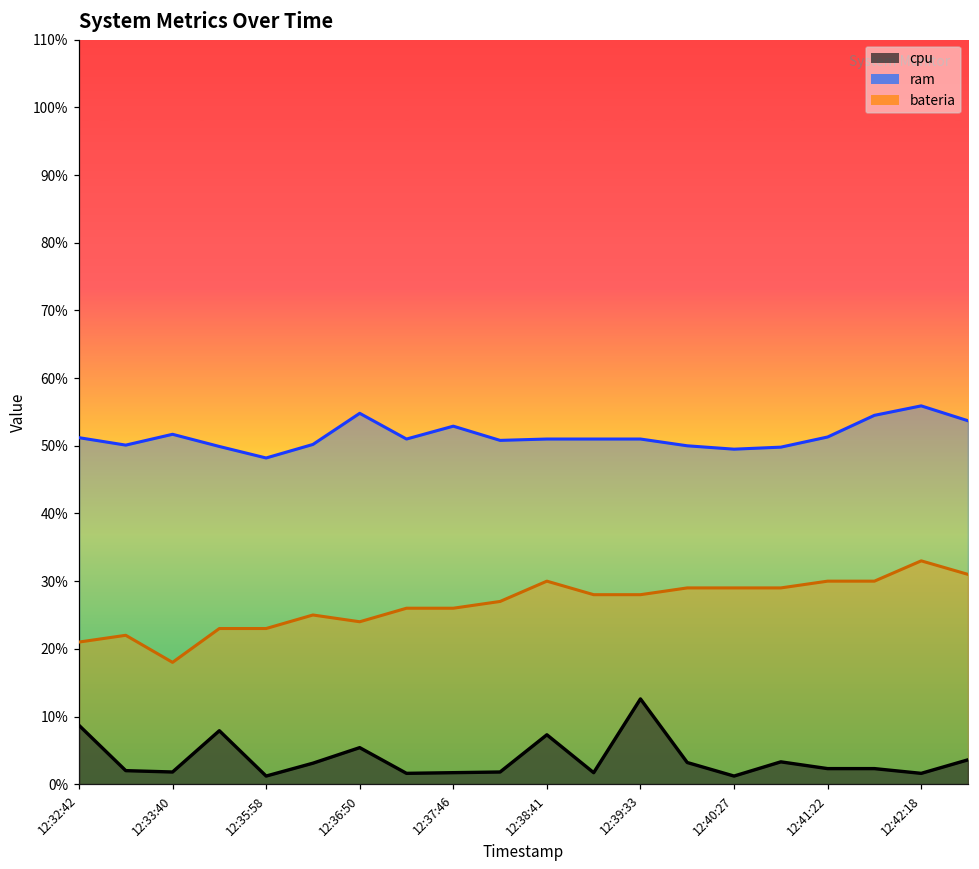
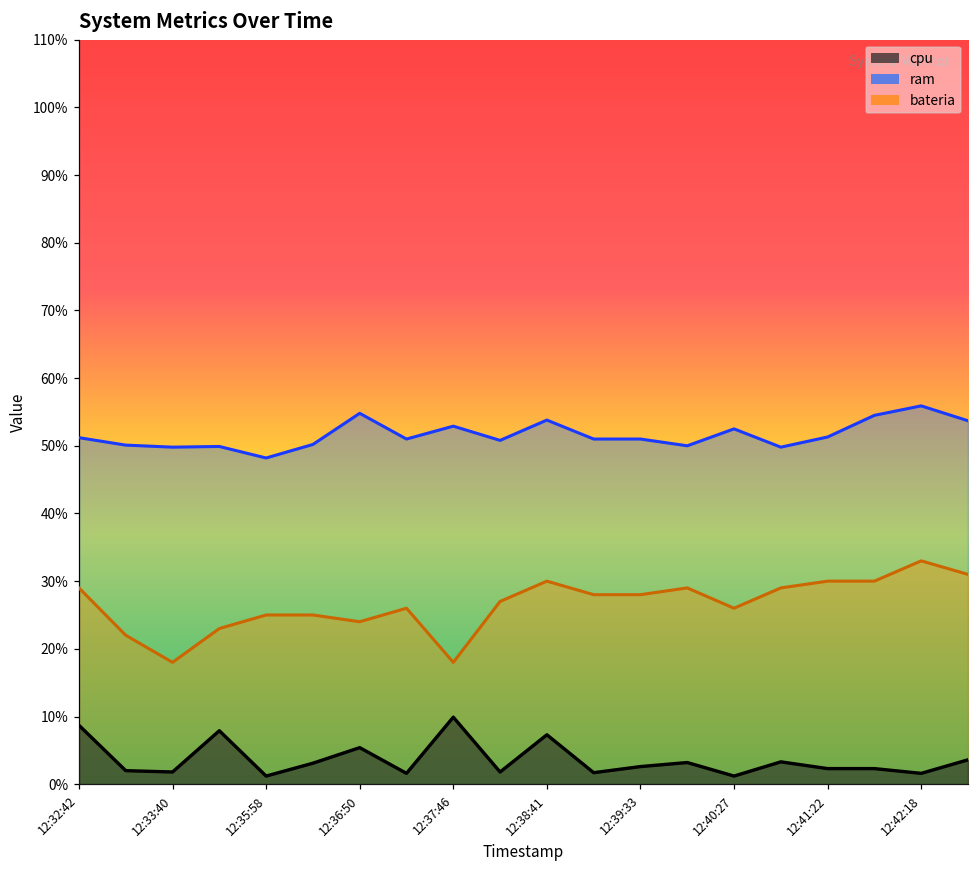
bateria, 12:32:42: 21% -> 29%
ram, 12:33:40: 52% -> 50%
bateria, 12:35:58: 23% -> 25%
cpu, 12:37:46: 2% -> 10%
bateria, 12:37:46: 26% -> 18%
ram, 12:38:41: 51% -> 54%
cpu, 12:39:33: 13% -> 3%
ram, 12:40:27: 50% -> 53%
bateria, 12:40:27: 29% -> 26%
